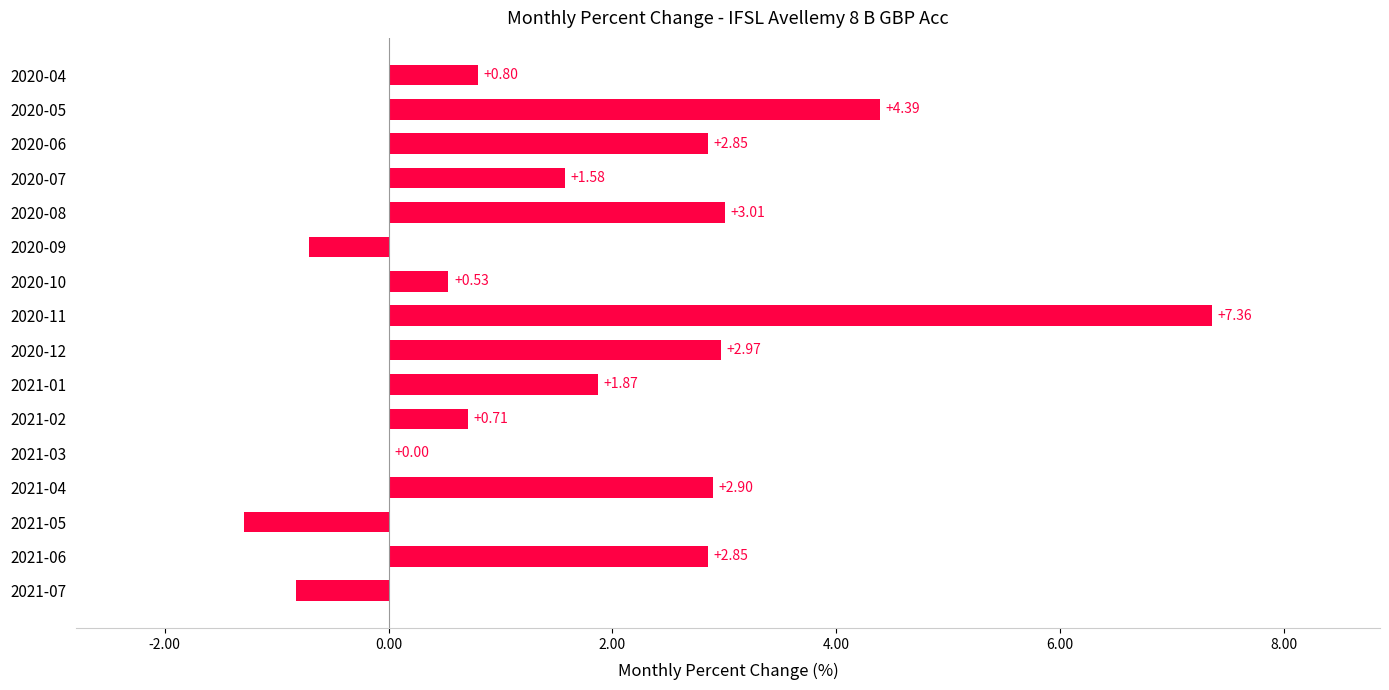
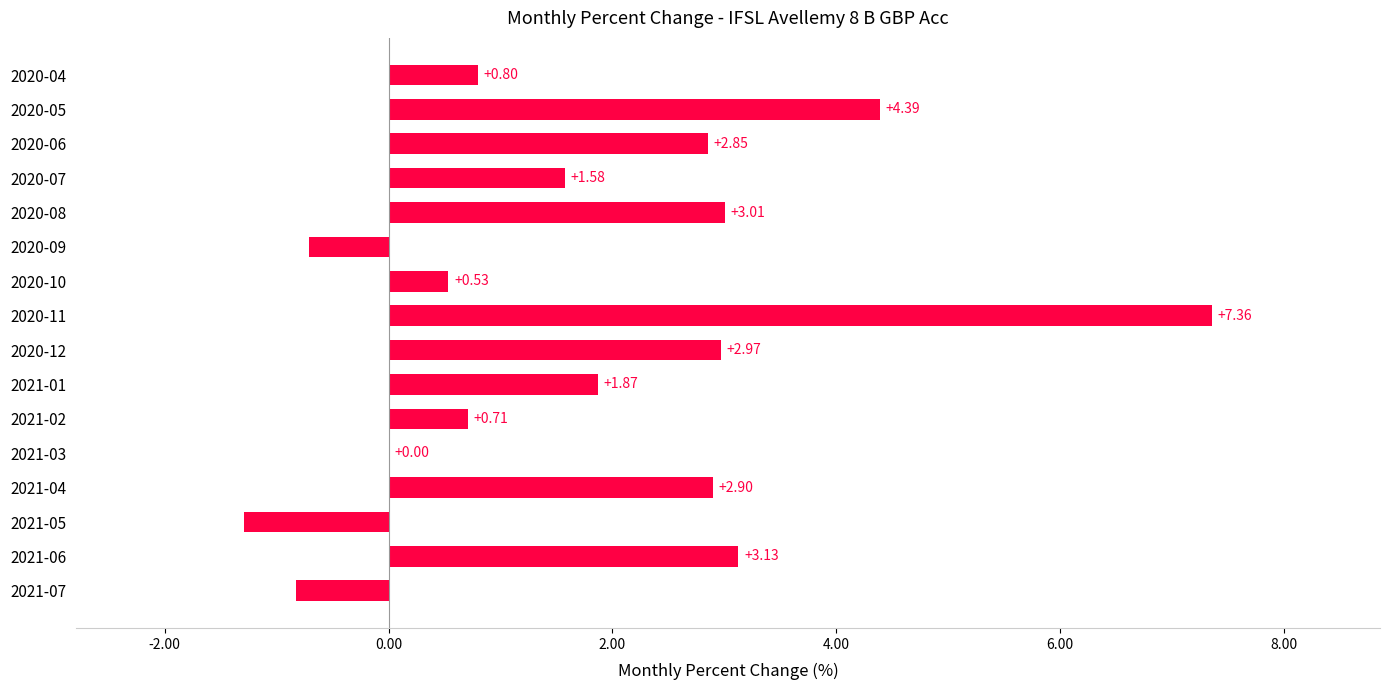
2021-06: +2.85 -> +3.13
